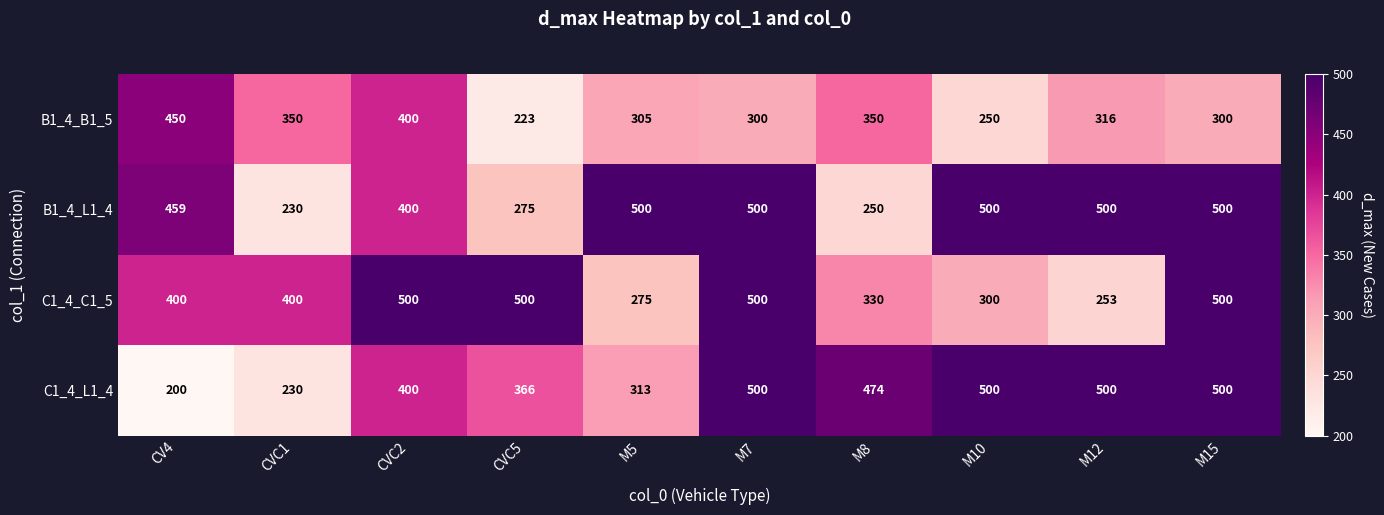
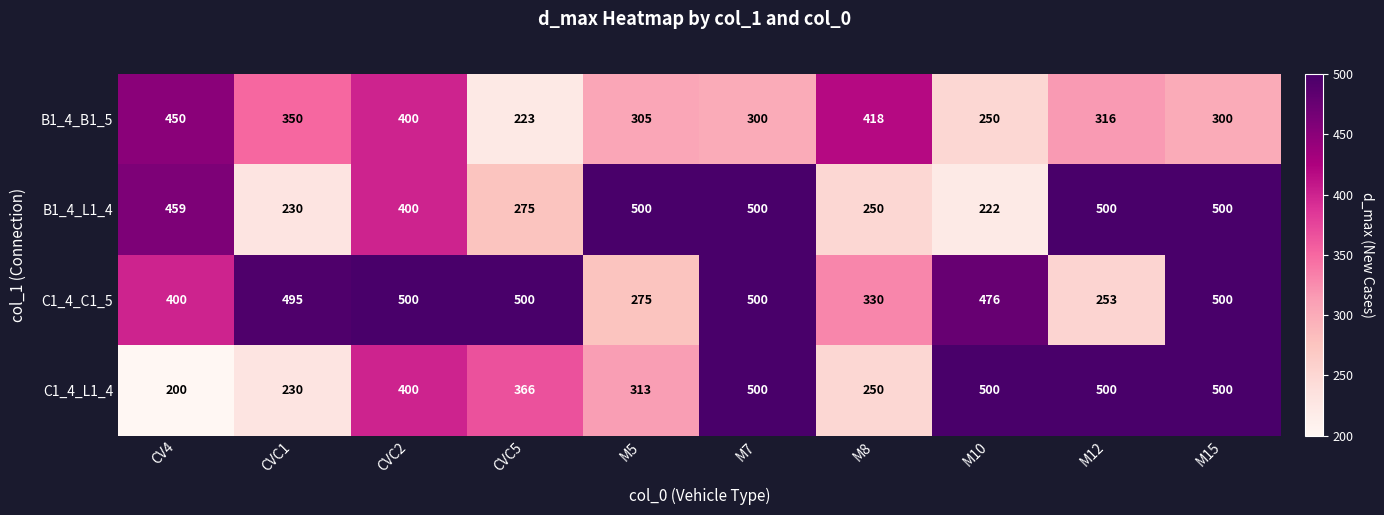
B1_4_B1_5, M8: 350 -> 418
B1_4_L1_4, M10: 500 -> 222
C1_4_C1_5, CVC1: 400 -> 495
C1_4_C1_5, M10: 300 -> 476
C1_4_L1_4, M8: 474 -> 250
